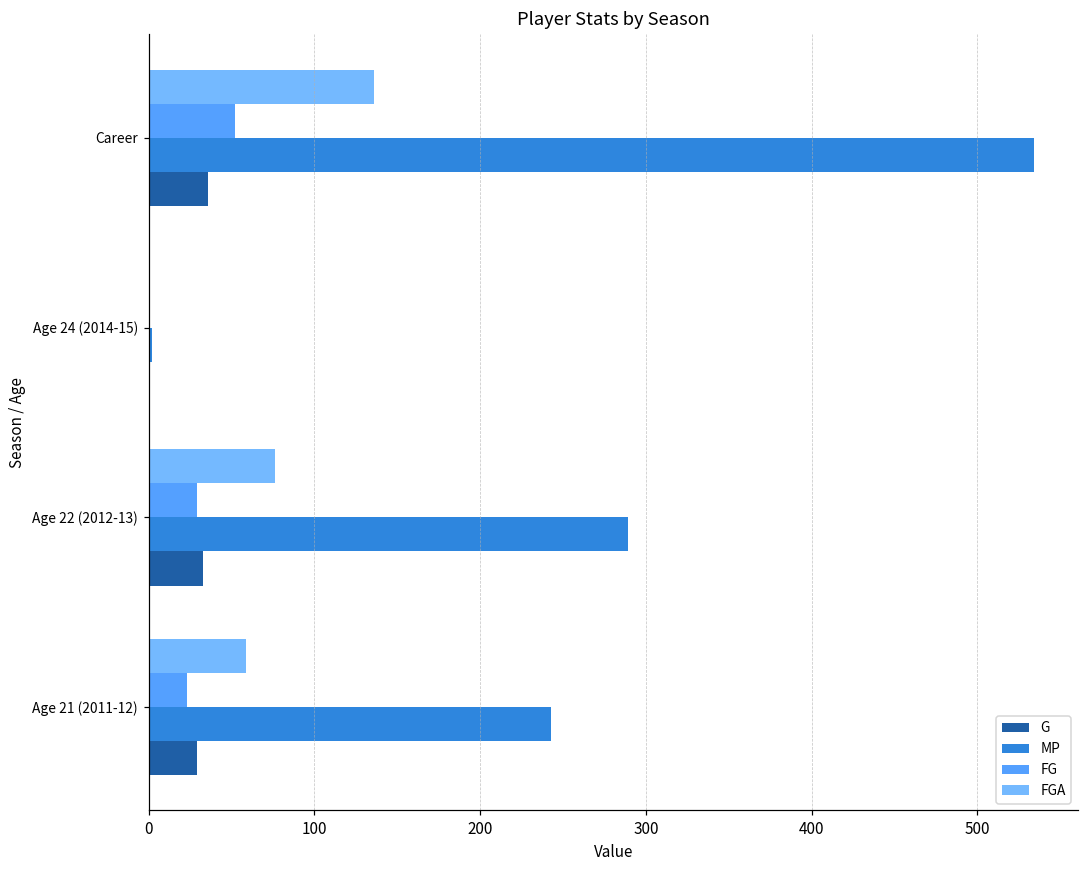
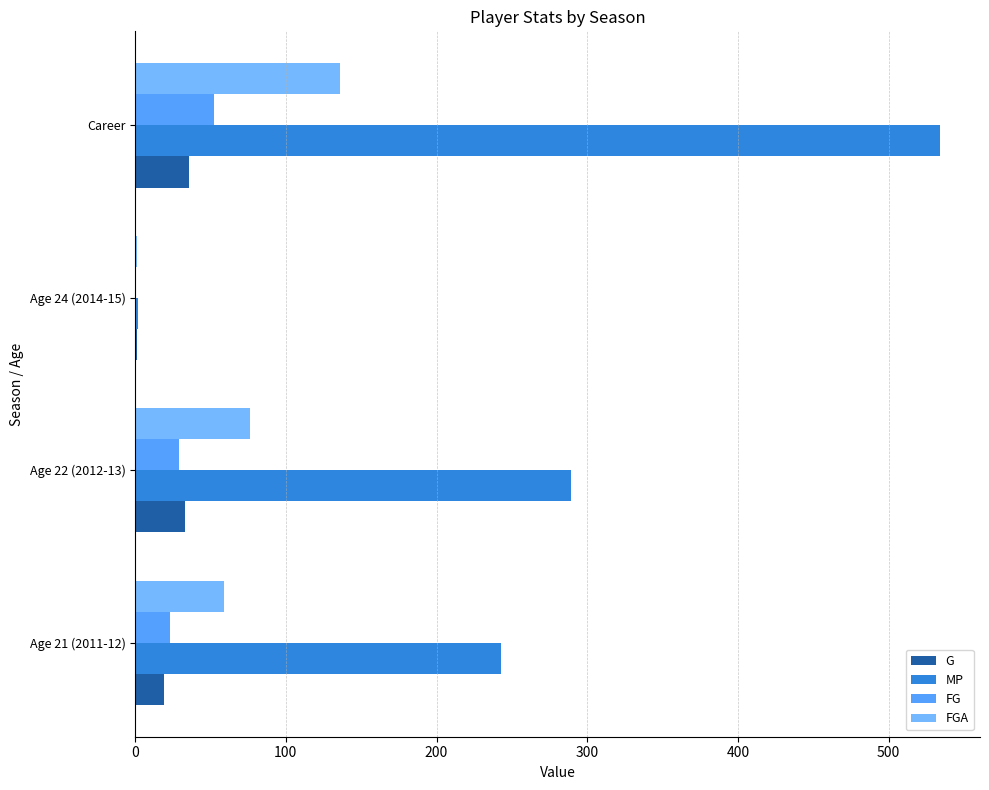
G, Age 21 (2011-12): 29 -> 19
